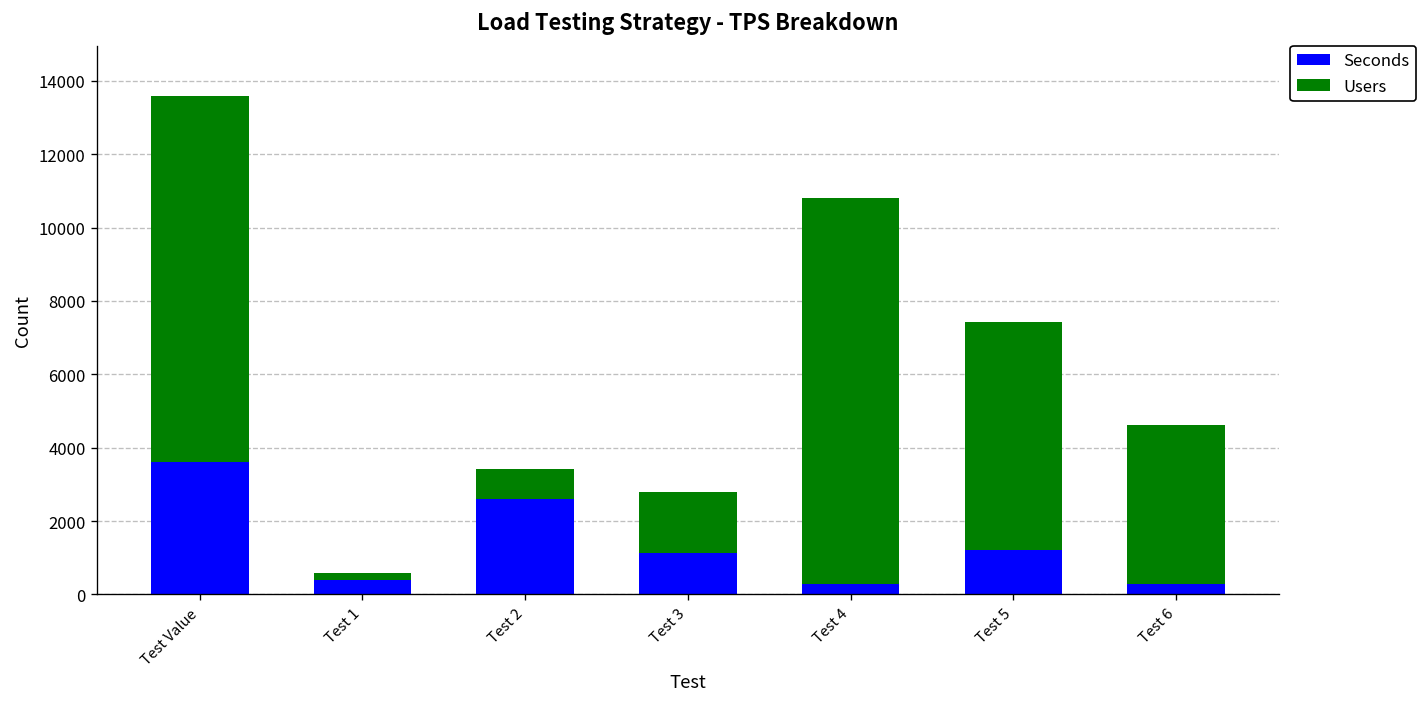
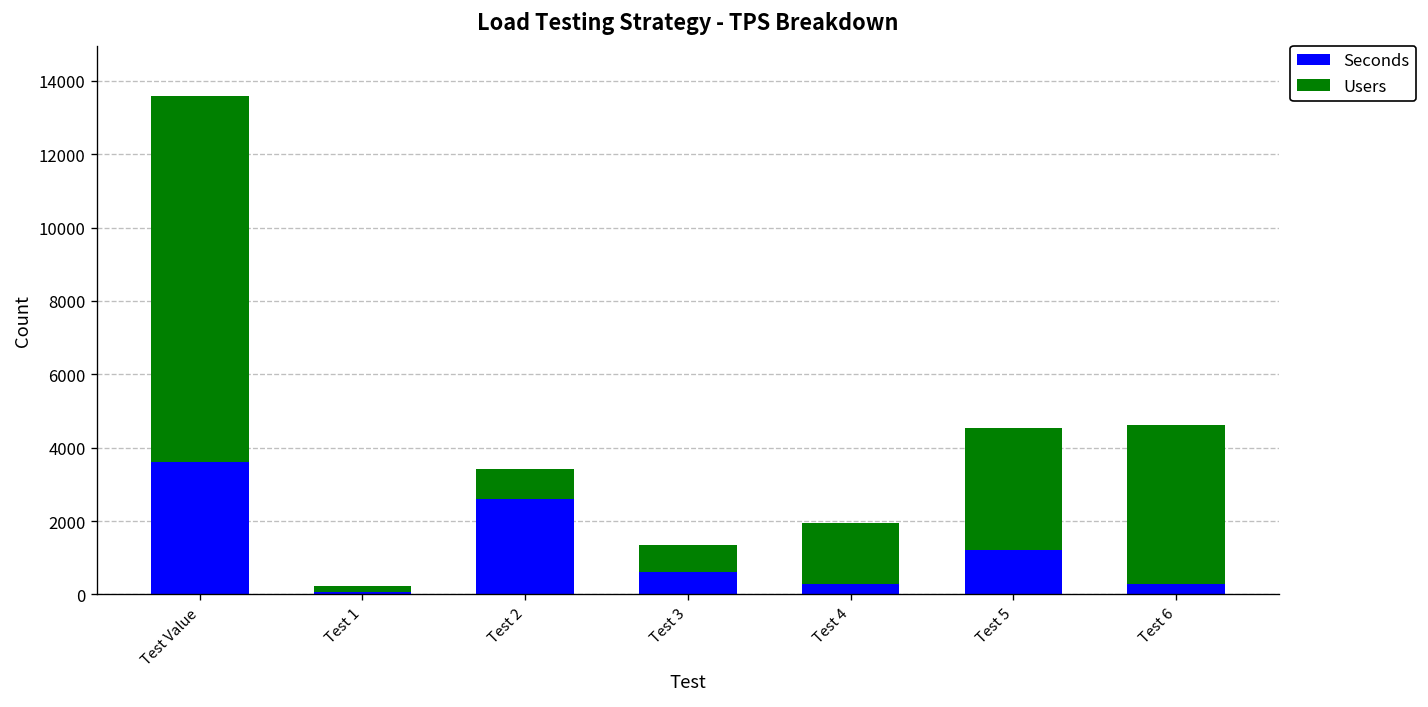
Seconds, Test 1: 400 -> 100
Seconds, Test 3: 1100 -> 600
Users, Test 3: 1700 -> 800
Users, Test 4: 10500 -> 1700
Users, Test 5: 6200 -> 3300
